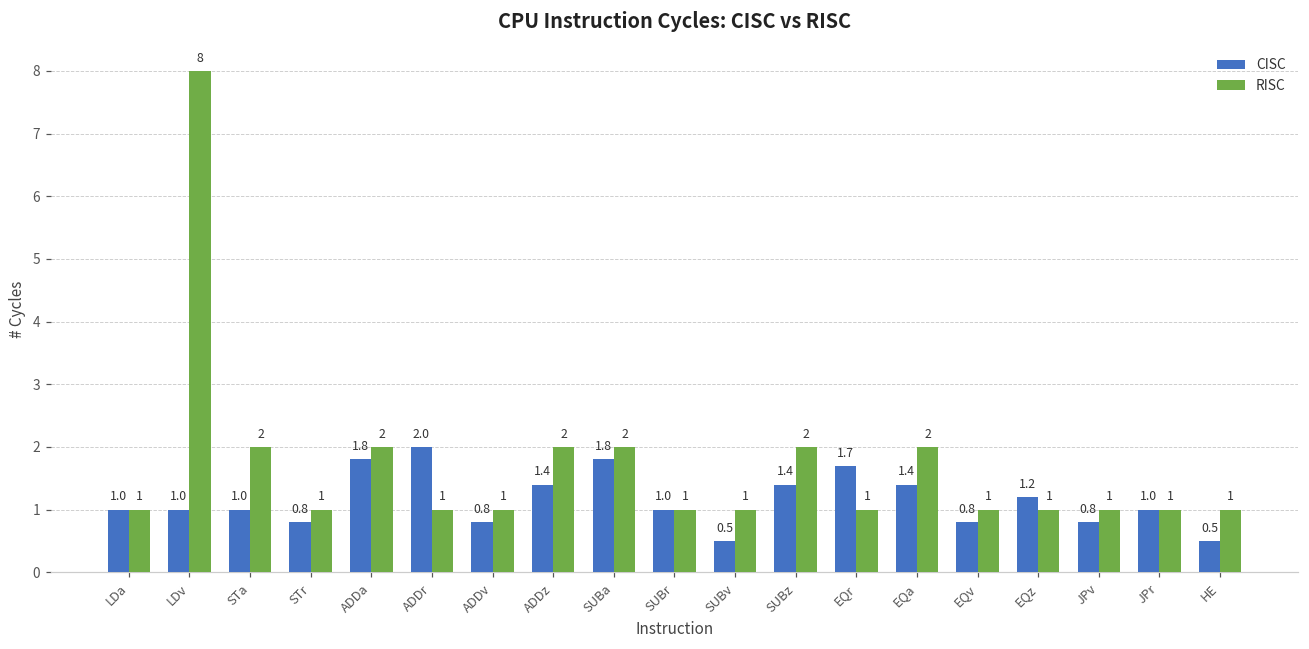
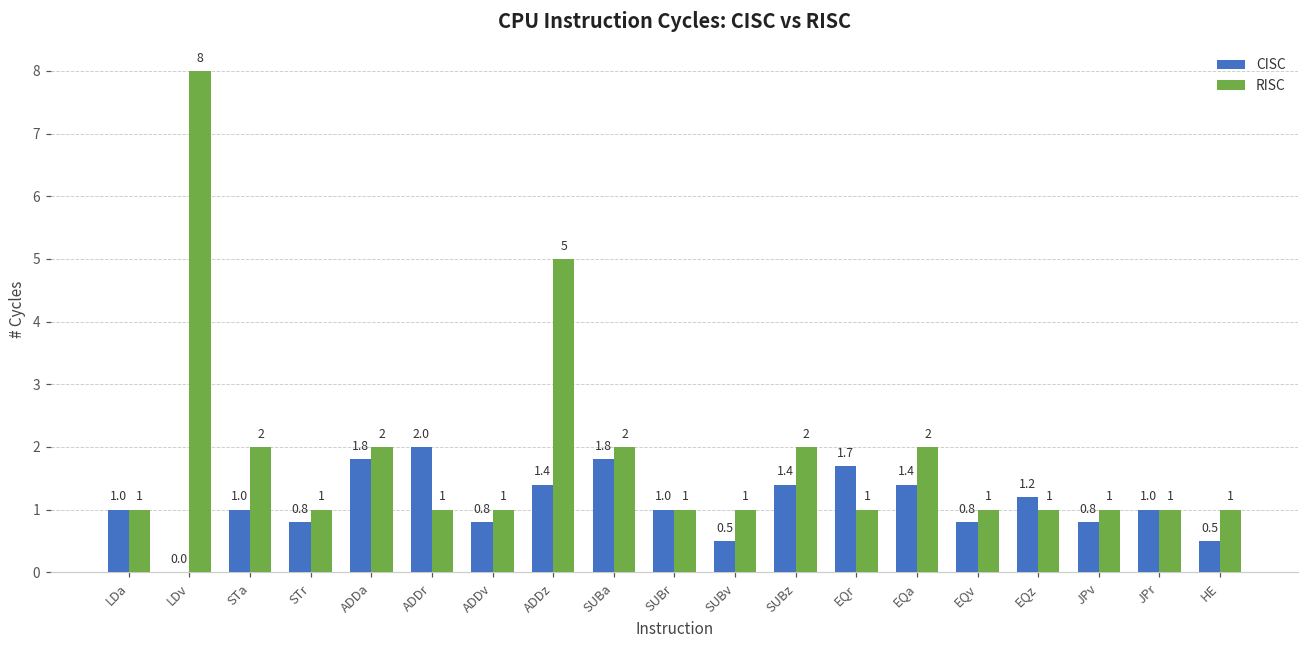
CISC, LDv: 1.0 -> 0.0
RISC, ADDz: 2 -> 5
